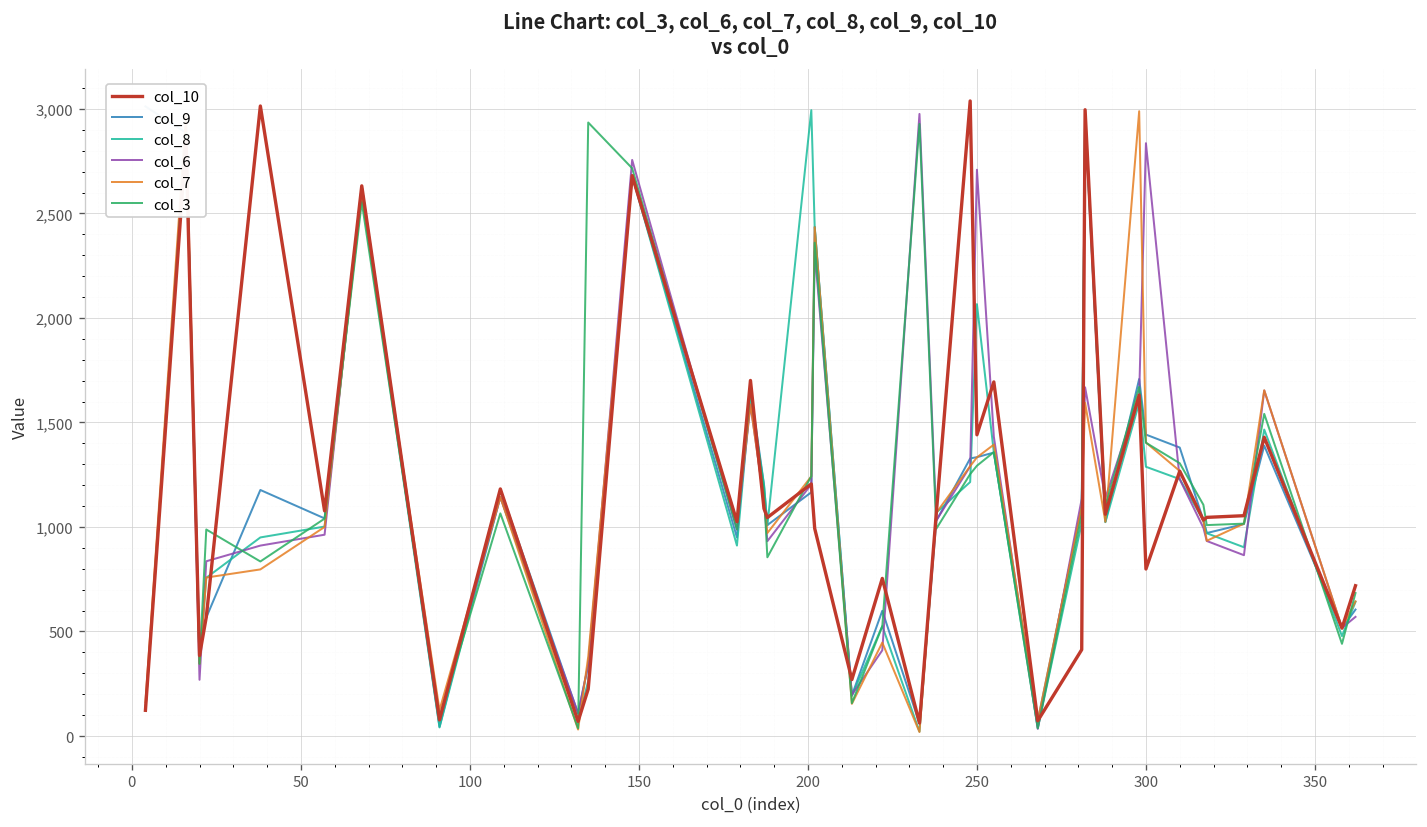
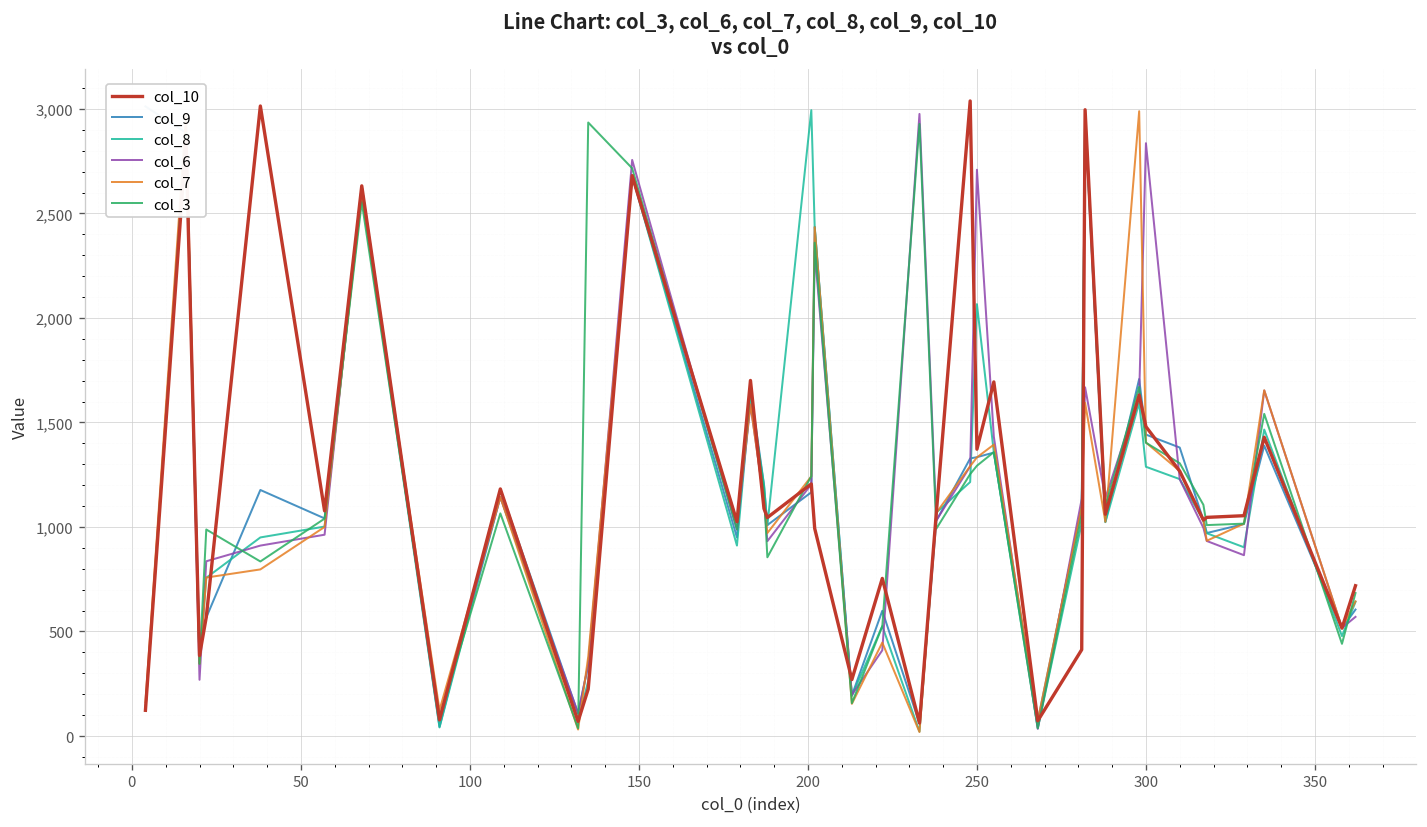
col_10, 250: 1,440 -> 1,370
col_10, 300: 800 -> 1,480
